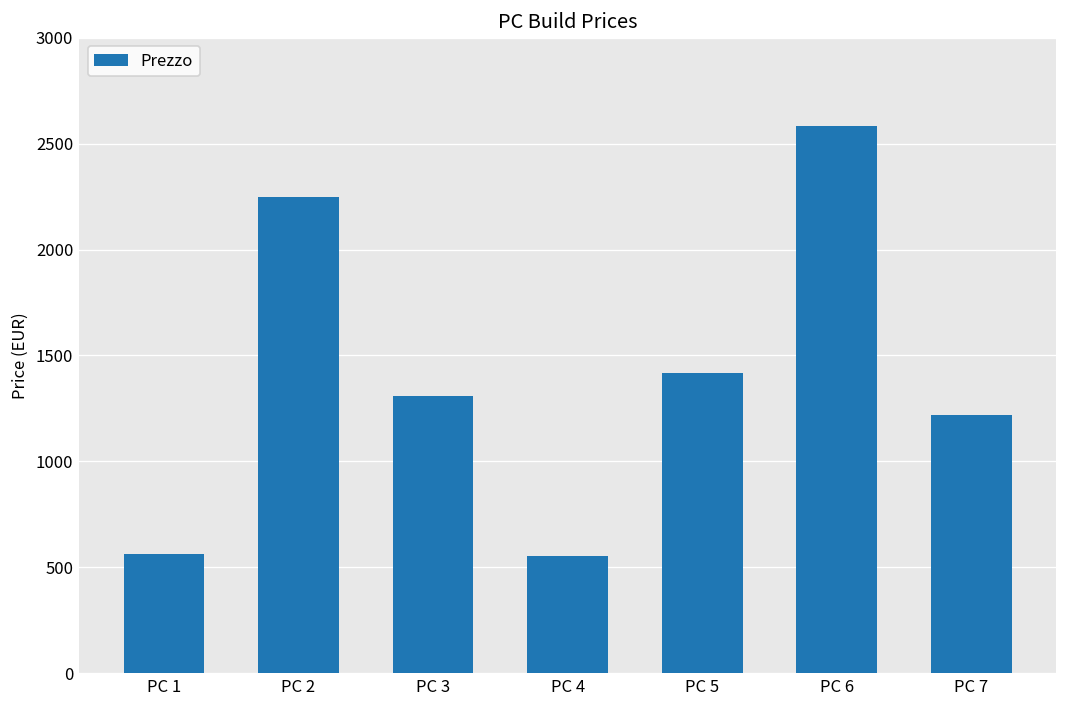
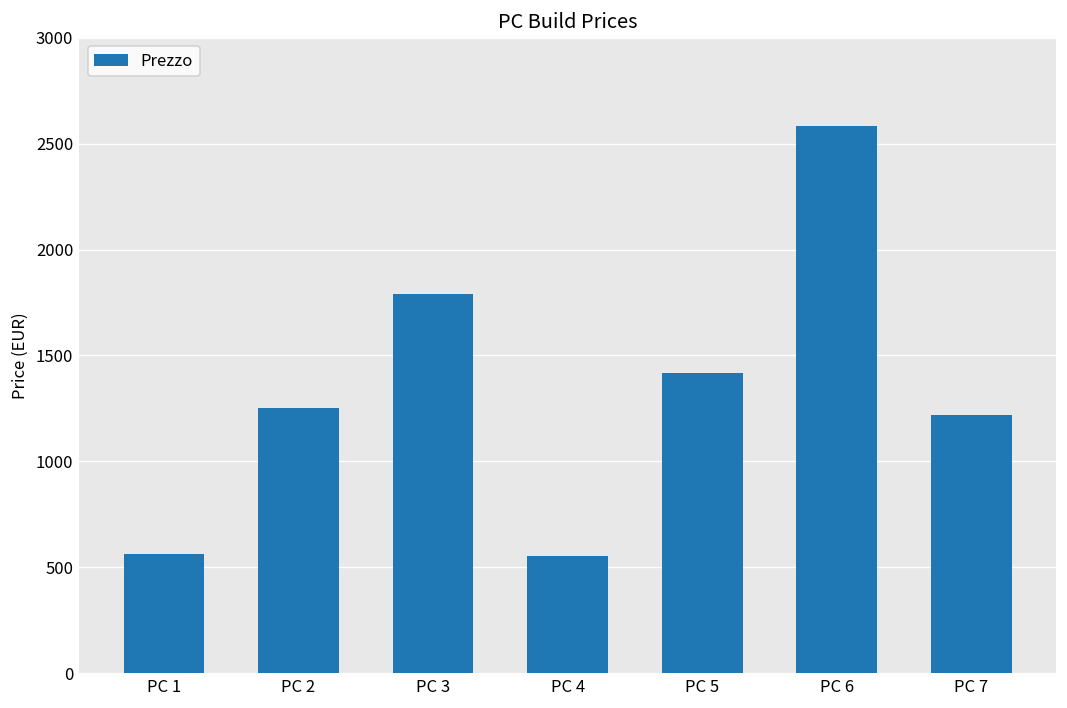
PC 2: 2250 -> 1250
PC 3: 1310 -> 1790
